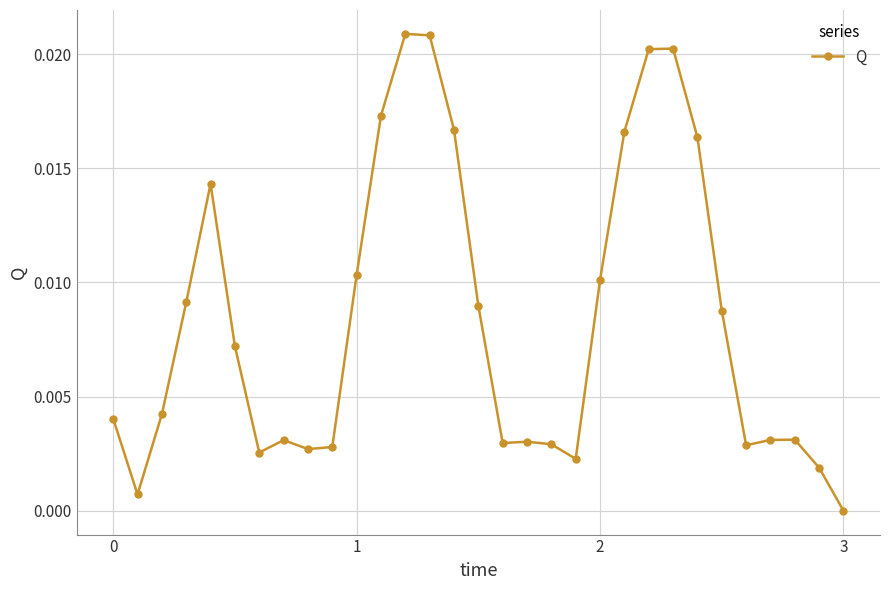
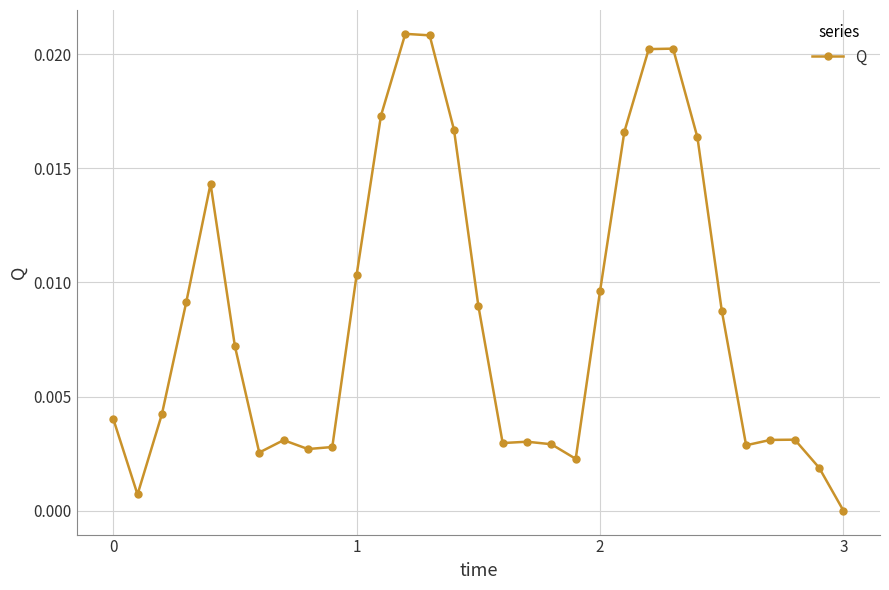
2: 0.0101 -> 0.0096
